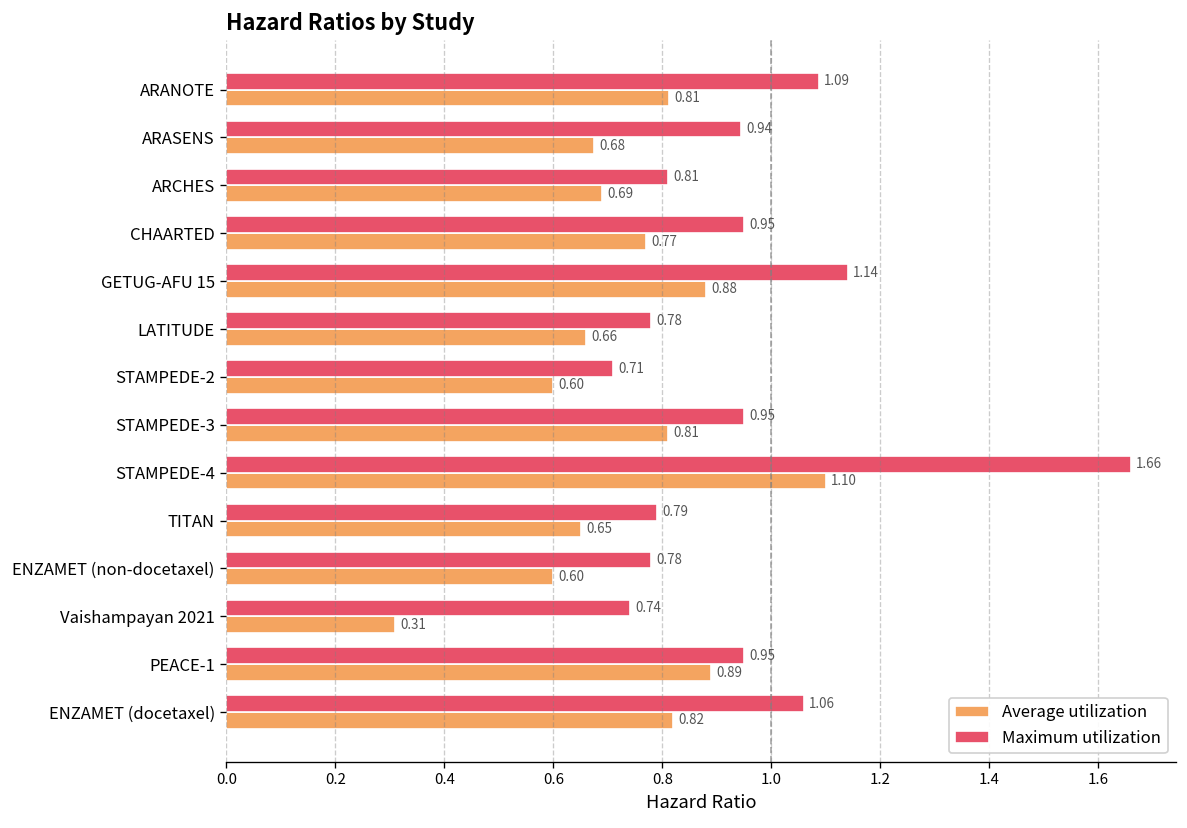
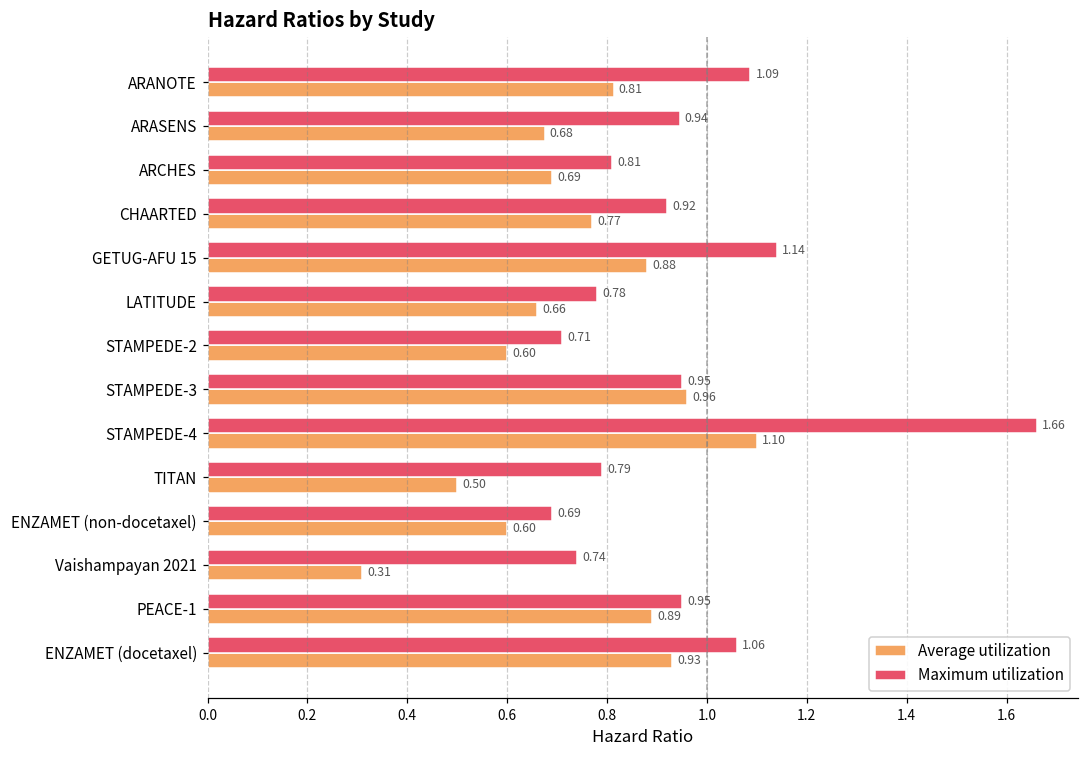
Maximum utilization, CHAARTED: 0.95 -> 0.92
Average utilization, STAMPEDE-3: 0.81 -> 0.96
Average utilization, TITAN: 0.65 -> 0.50
Maximum utilization, ENZAMET (non-docetaxel): 0.78 -> 0.69
Average utilization, ENZAMET (docetaxel): 0.82 -> 0.93
